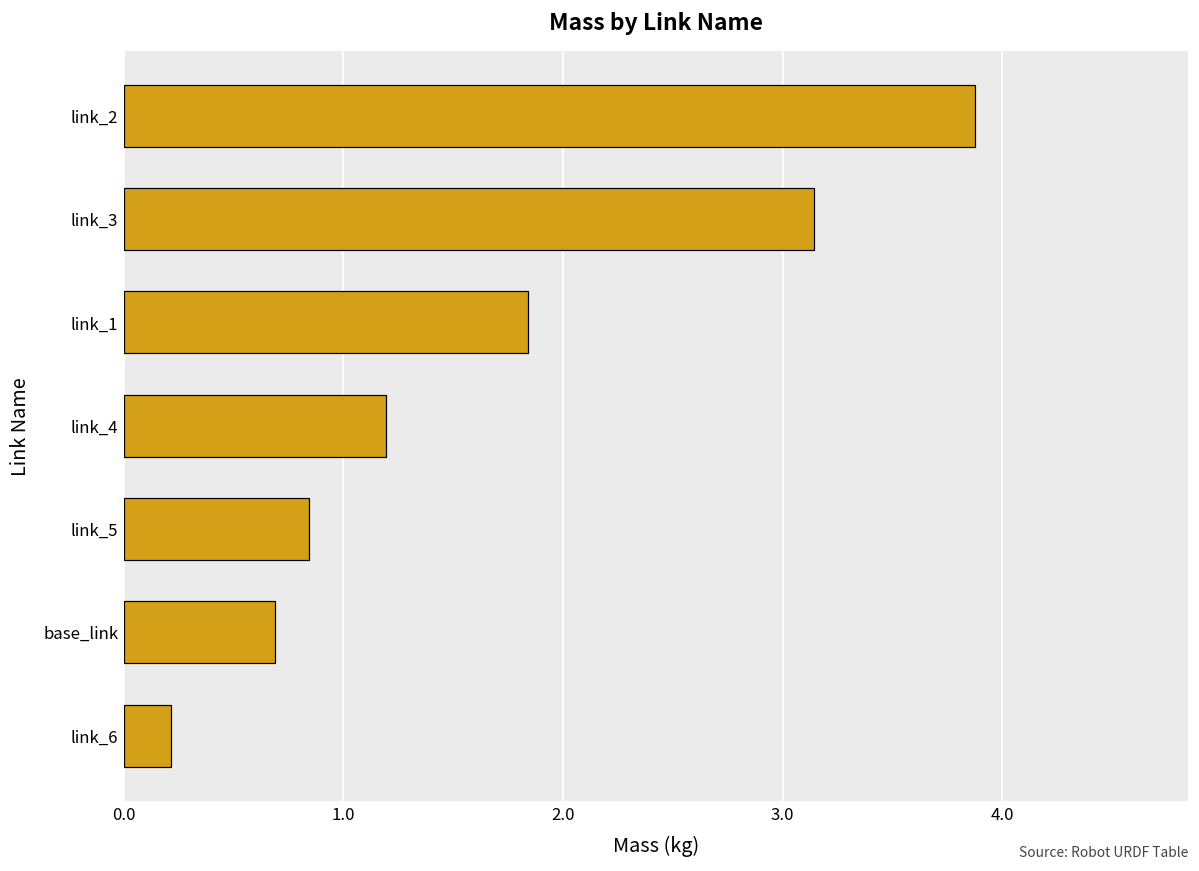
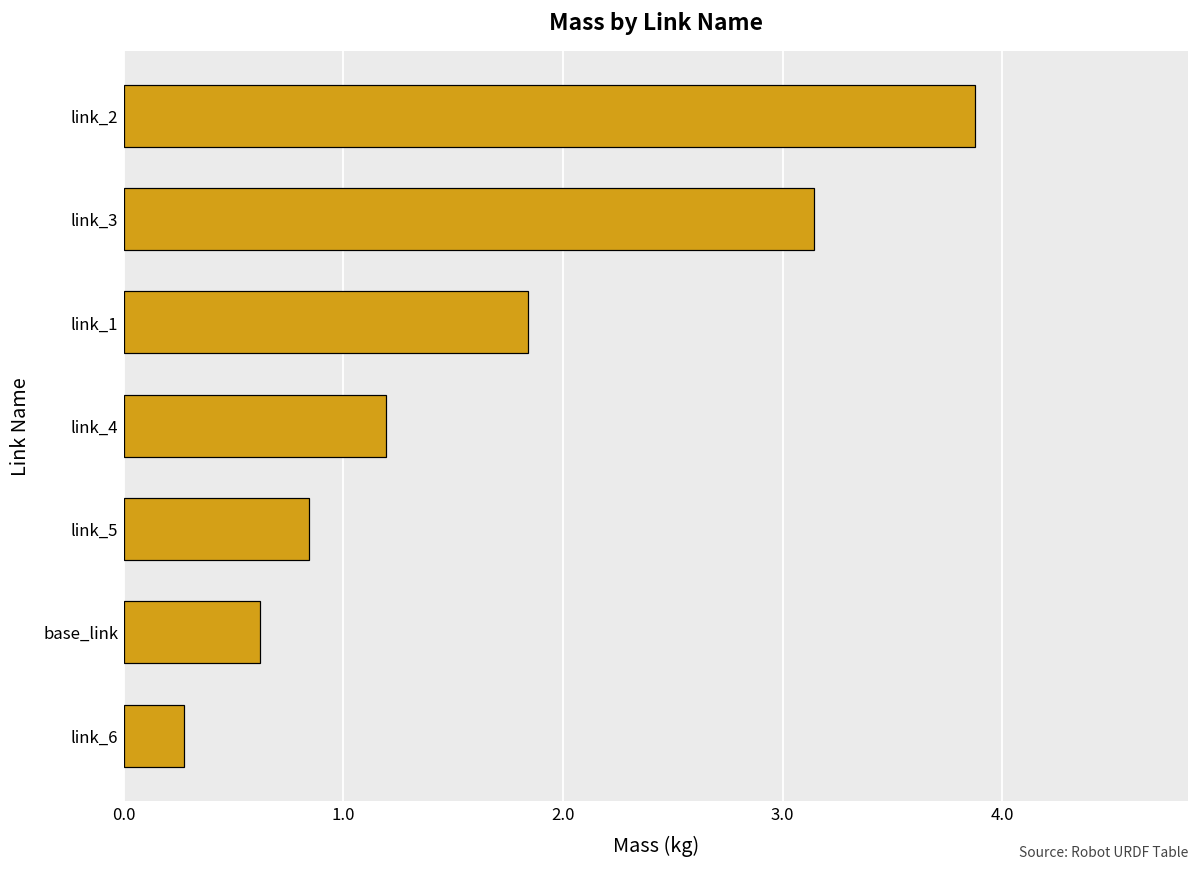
base_link: 0.69 -> 0.62
link_6: 0.22 -> 0.27
